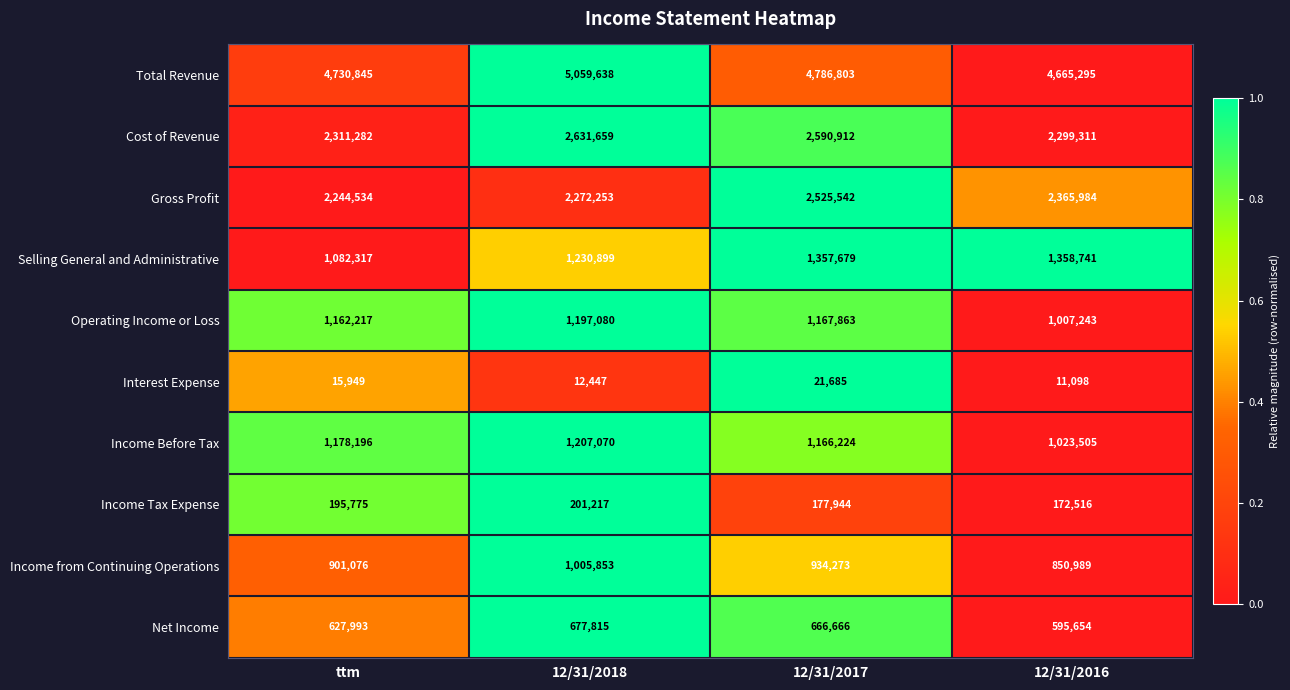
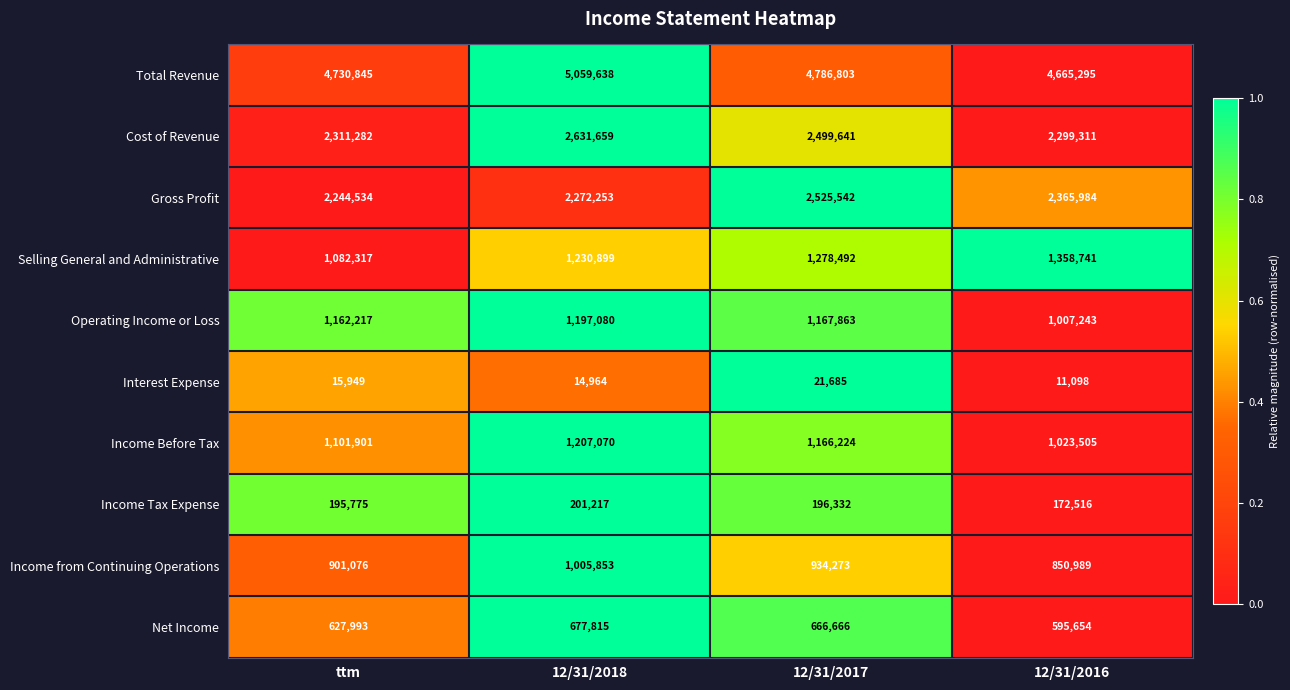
Cost of Revenue, 12/31/2017: 2,590,912 -> 2,499,641
Selling General and Administrative, 12/31/2017: 1,357,679 -> 1,278,492
Interest Expense, 12/31/2018: 12,447 -> 14,964
Income Before Tax, ttm: 1,178,196 -> 1,101,901
Income Tax Expense, 12/31/2017: 177,944 -> 196,332
